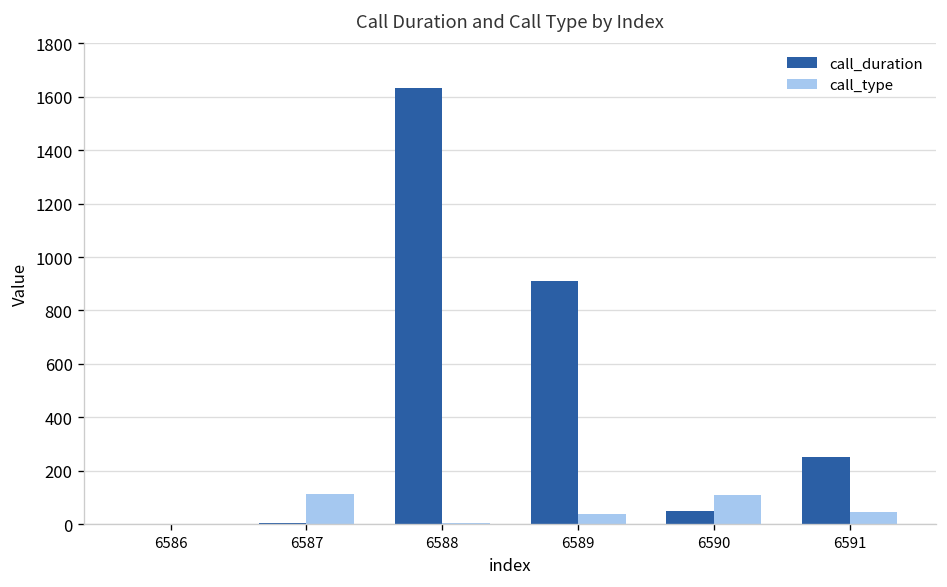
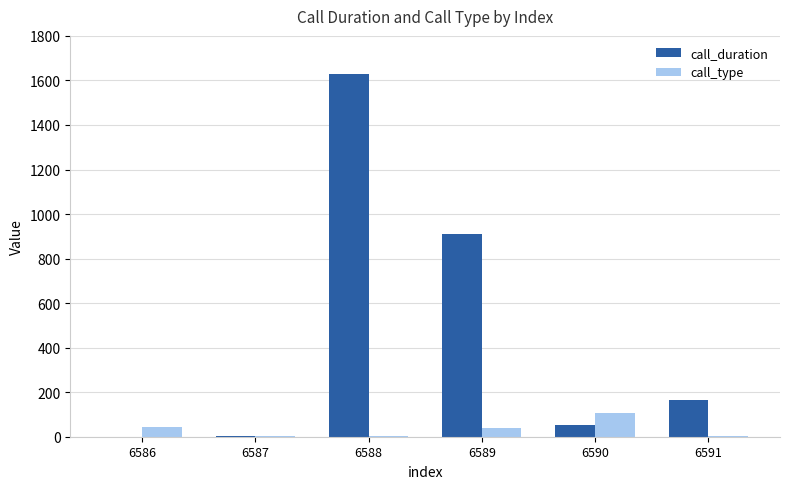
call_type, 6586: 0 -> 40
call_type, 6587: 110 -> 0
call_duration, 6591: 250 -> 170
call_type, 6591: 50 -> 0
